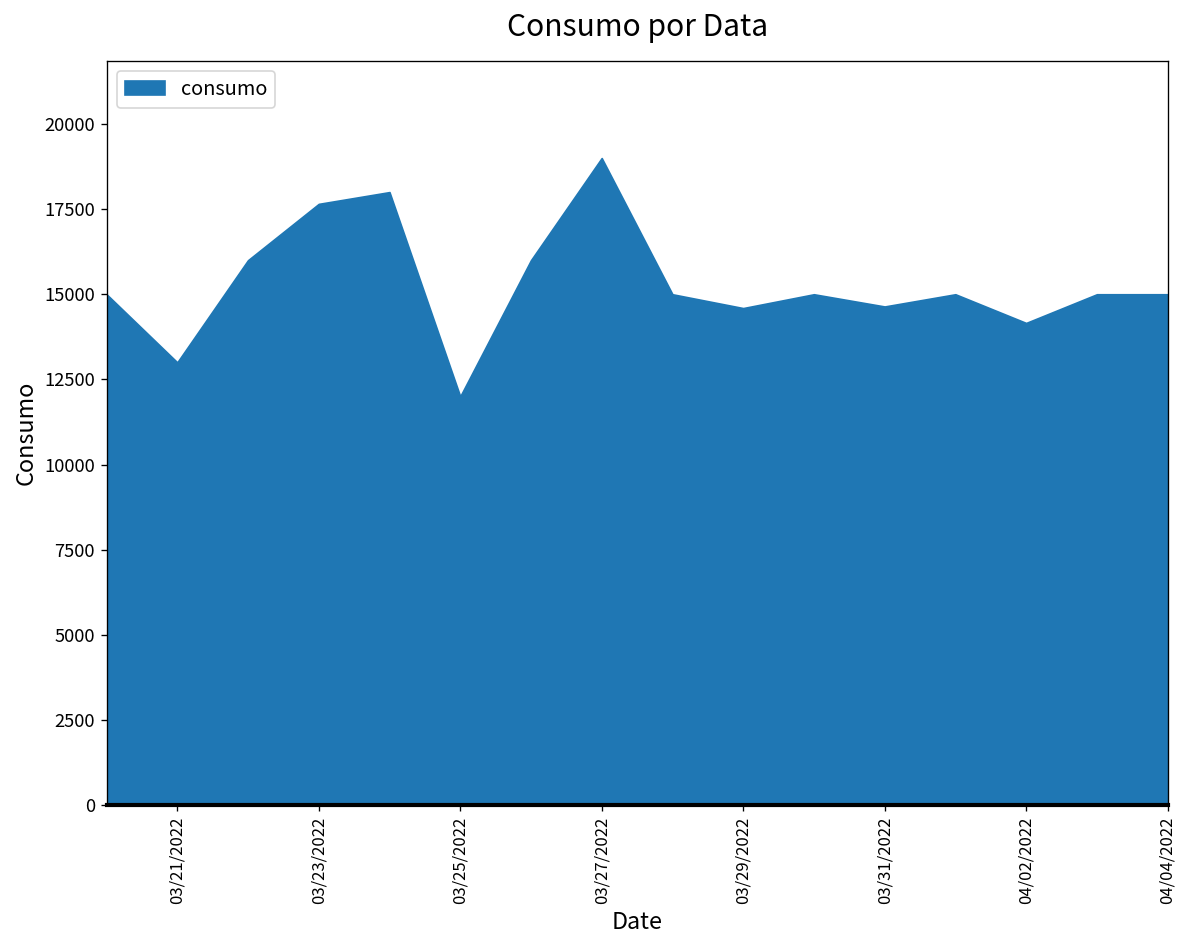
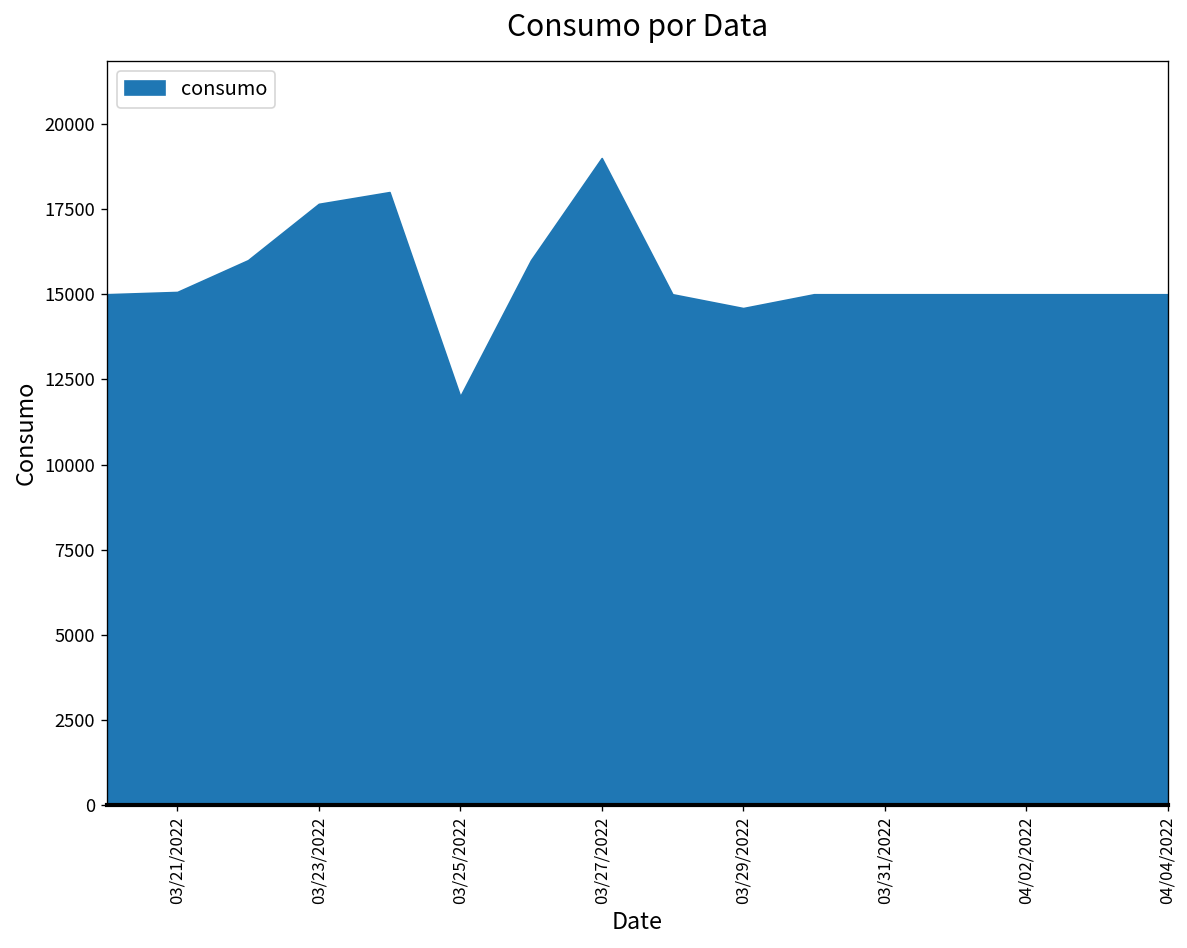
03/21/2022: 13000 -> 15100
03/31/2022: 14600 -> 15000
04/02/2022: 14200 -> 15000
